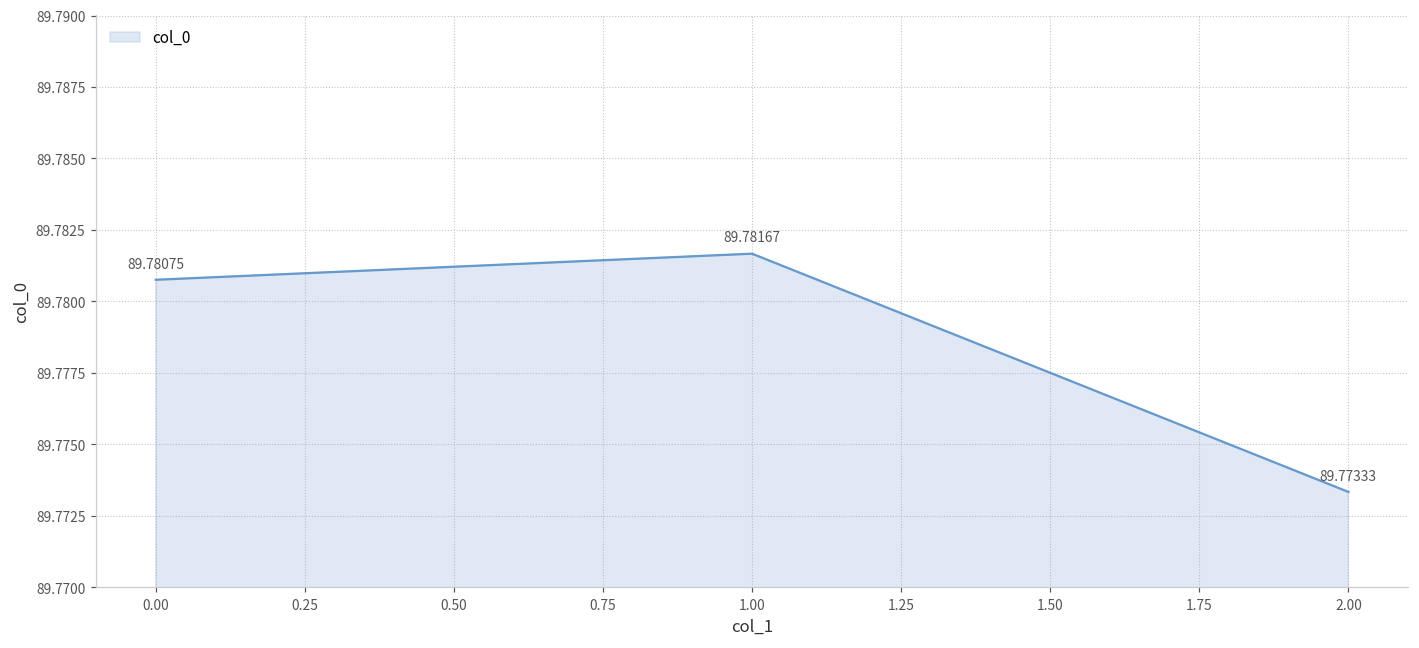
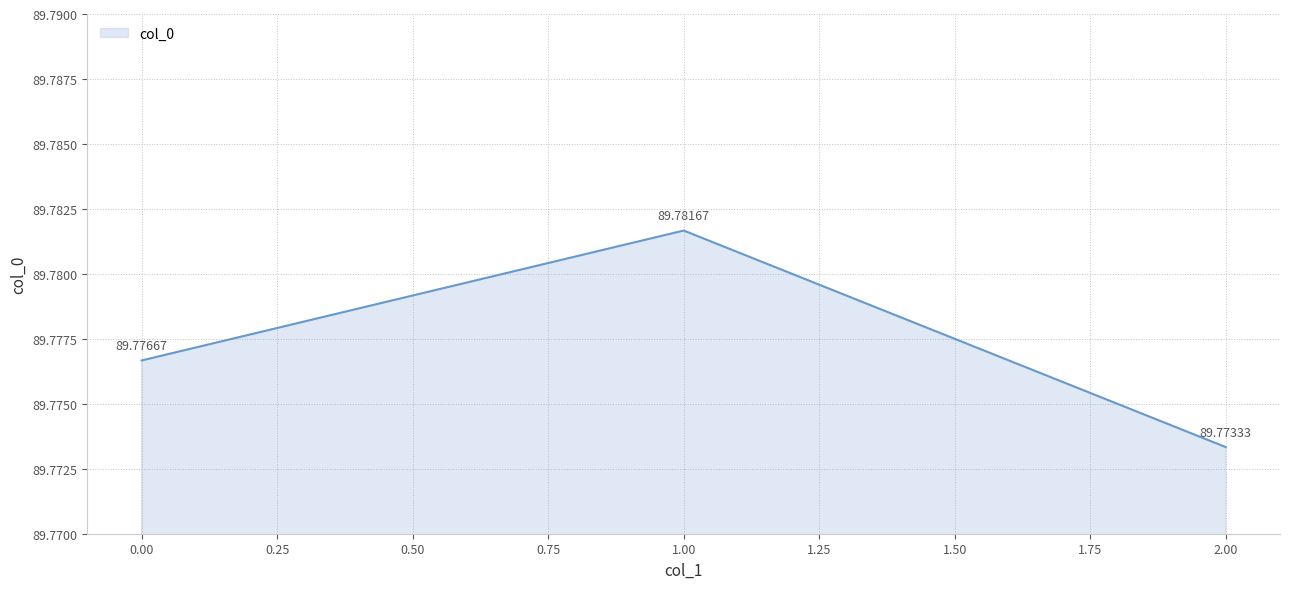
0.00: 89.78075 -> 89.77667
